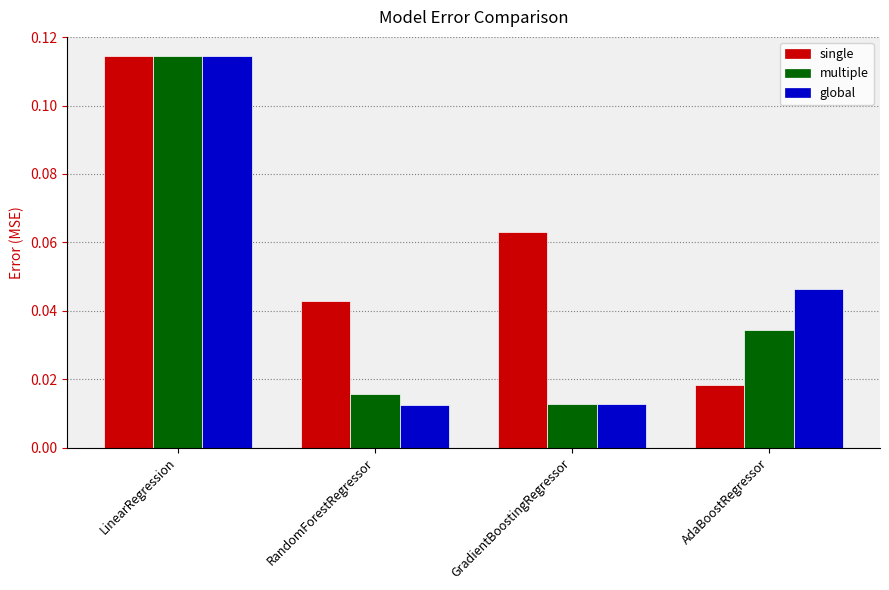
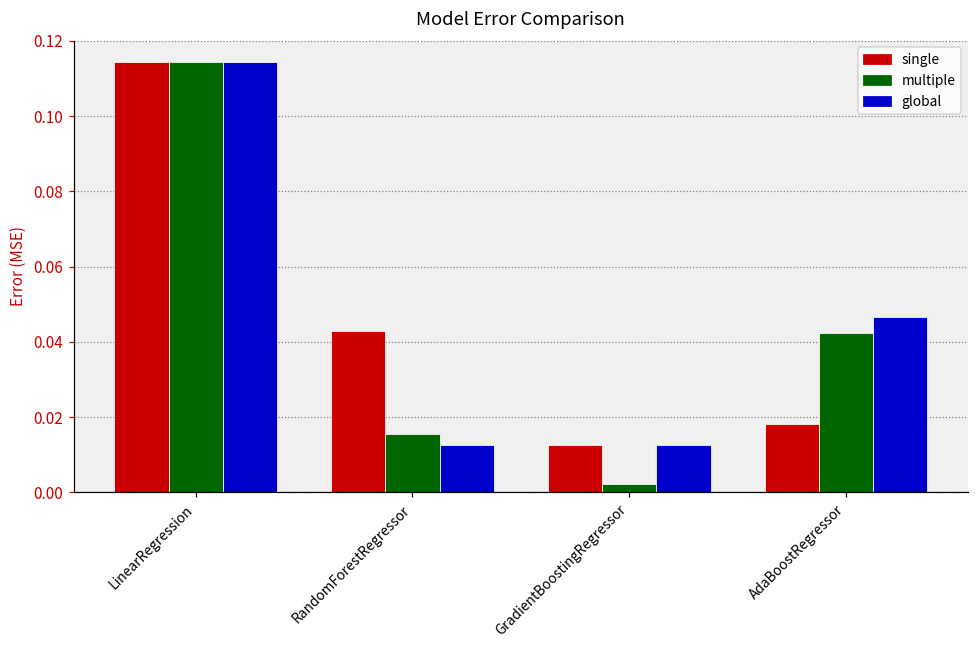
single, GradientBoostingRegressor: 0.063 -> 0.013
multiple, GradientBoostingRegressor: 0.013 -> 0.002
multiple, AdaBoostRegressor: 0.034 -> 0.042
